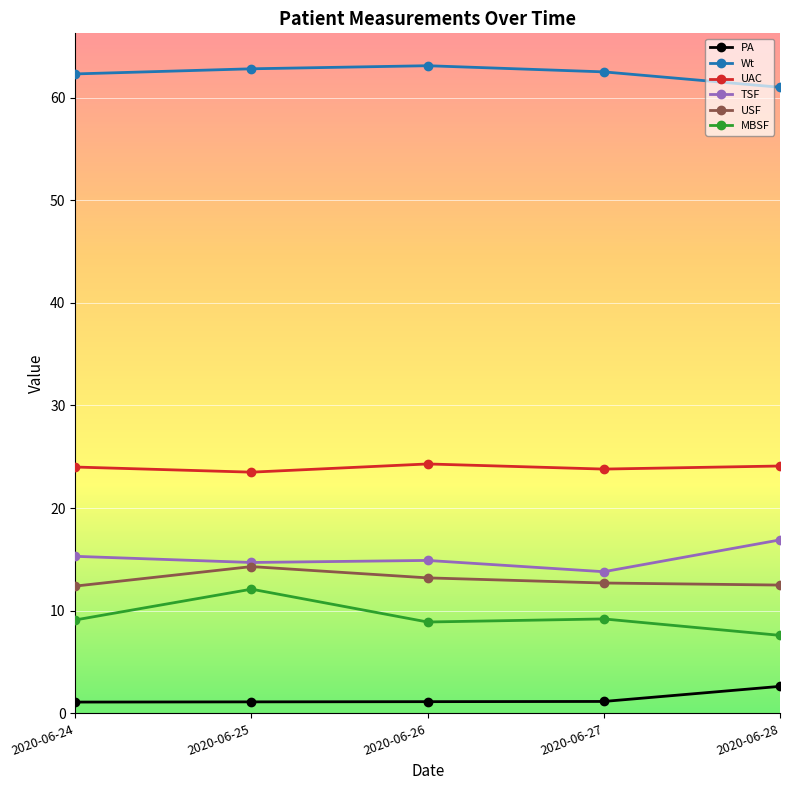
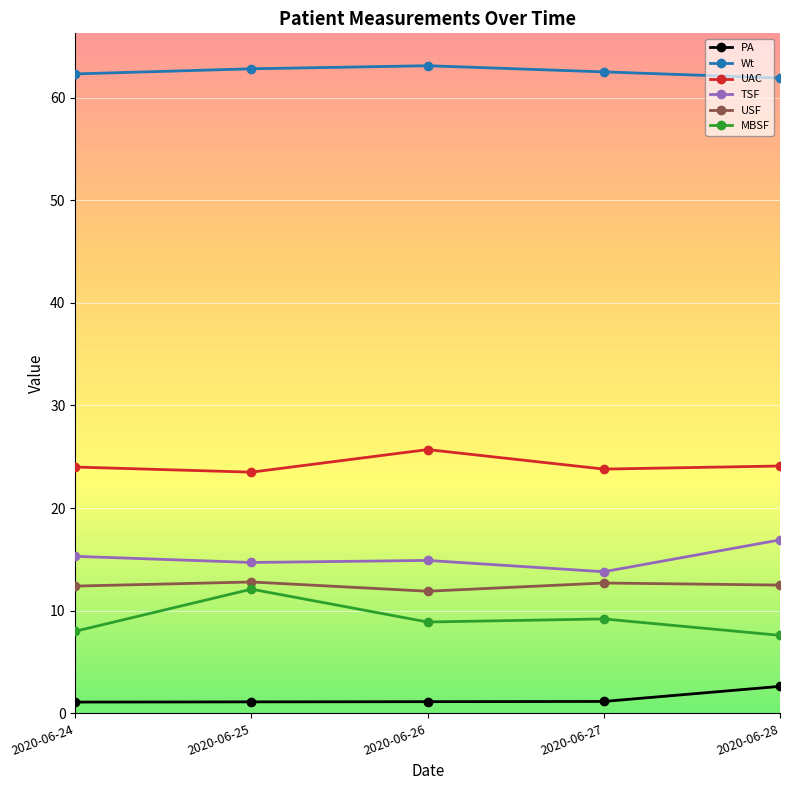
MBSF, 2020-06-24: 9.1 -> 8.0
USF, 2020-06-25: 14.3 -> 12.8
UAC, 2020-06-26: 24.3 -> 25.7
USF, 2020-06-26: 13.2 -> 11.9
Wt, 2020-06-28: 61.0 -> 61.9
